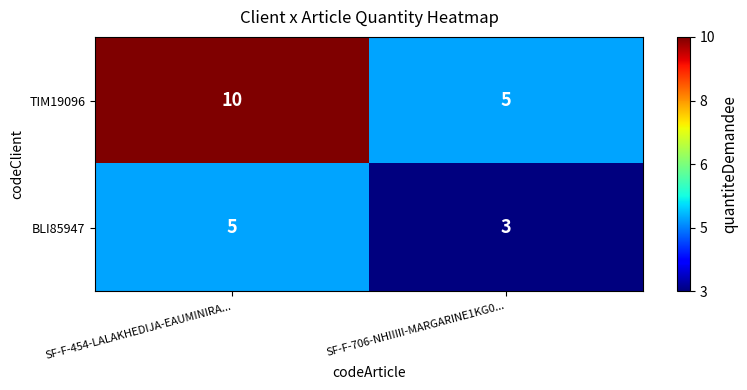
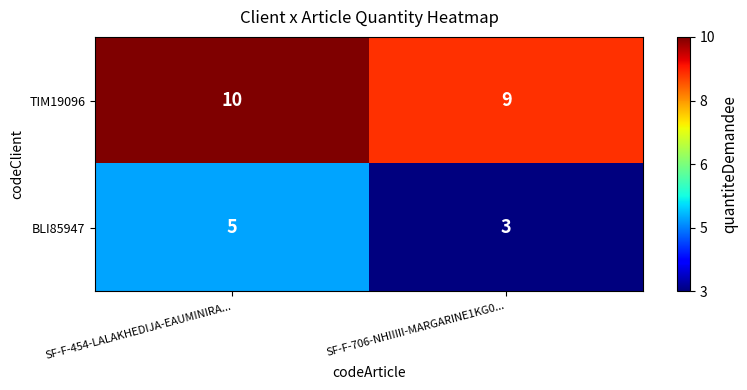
TIM19096, SF-F-706-NHIIIII-MARGARINE1KG0...: 5 -> 9
